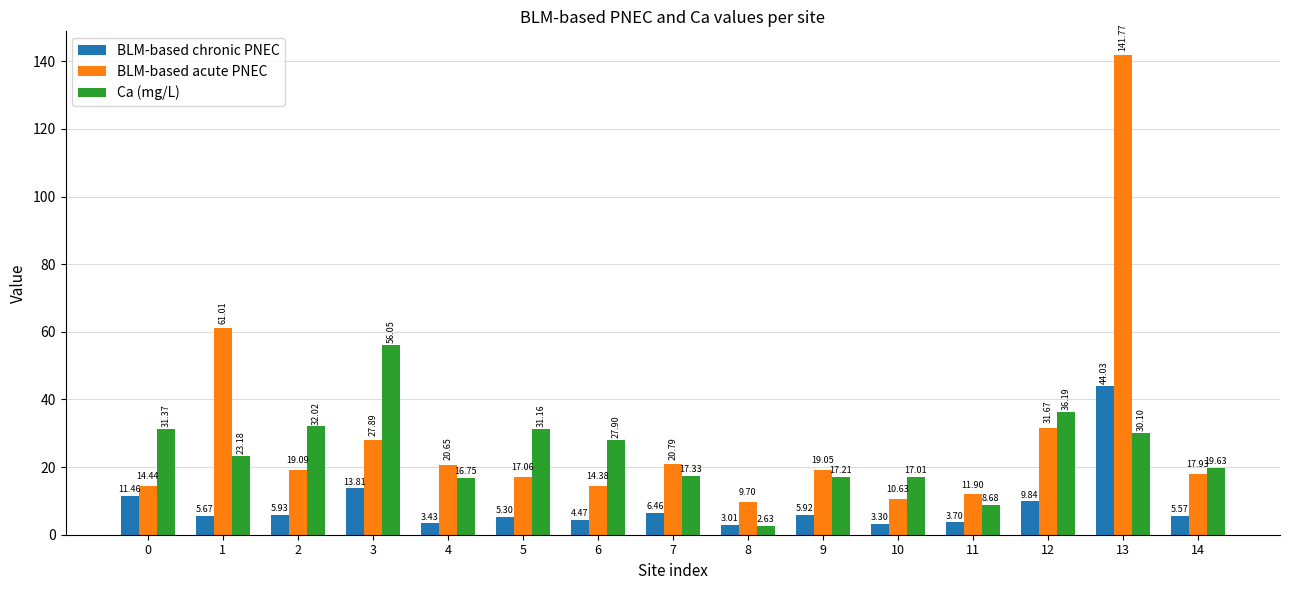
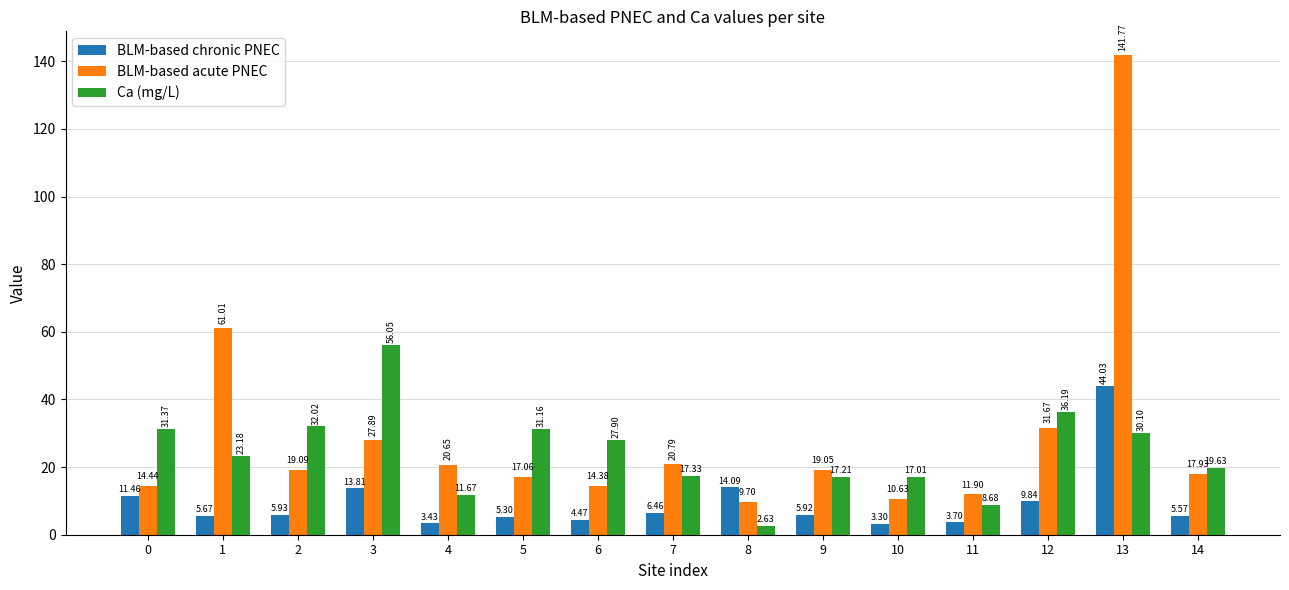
Ca (mg/L), 4: 16.75 -> 11.67
BLM-based chronic PNEC, 8: 3.01 -> 14.09
